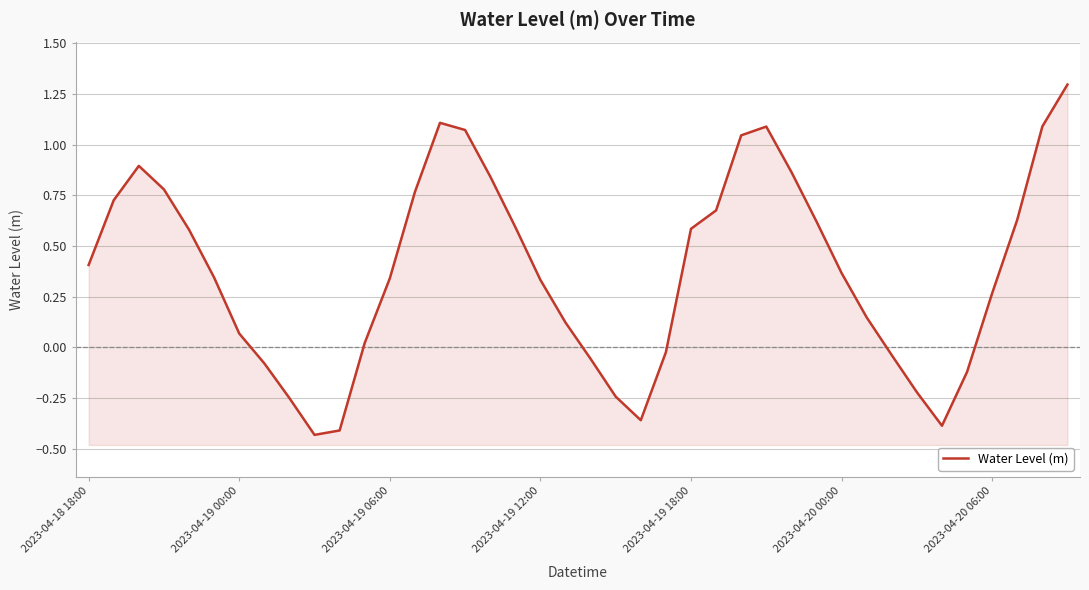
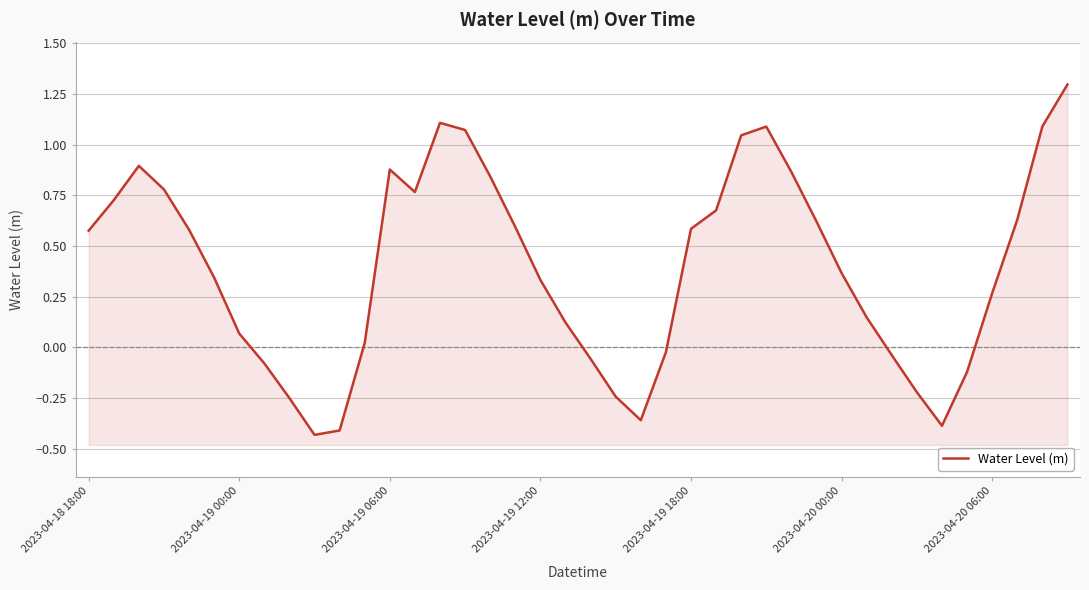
2023-04-18 18:00: 0.41 -> 0.58
2023-04-19 06:00: 0.34 -> 0.88
